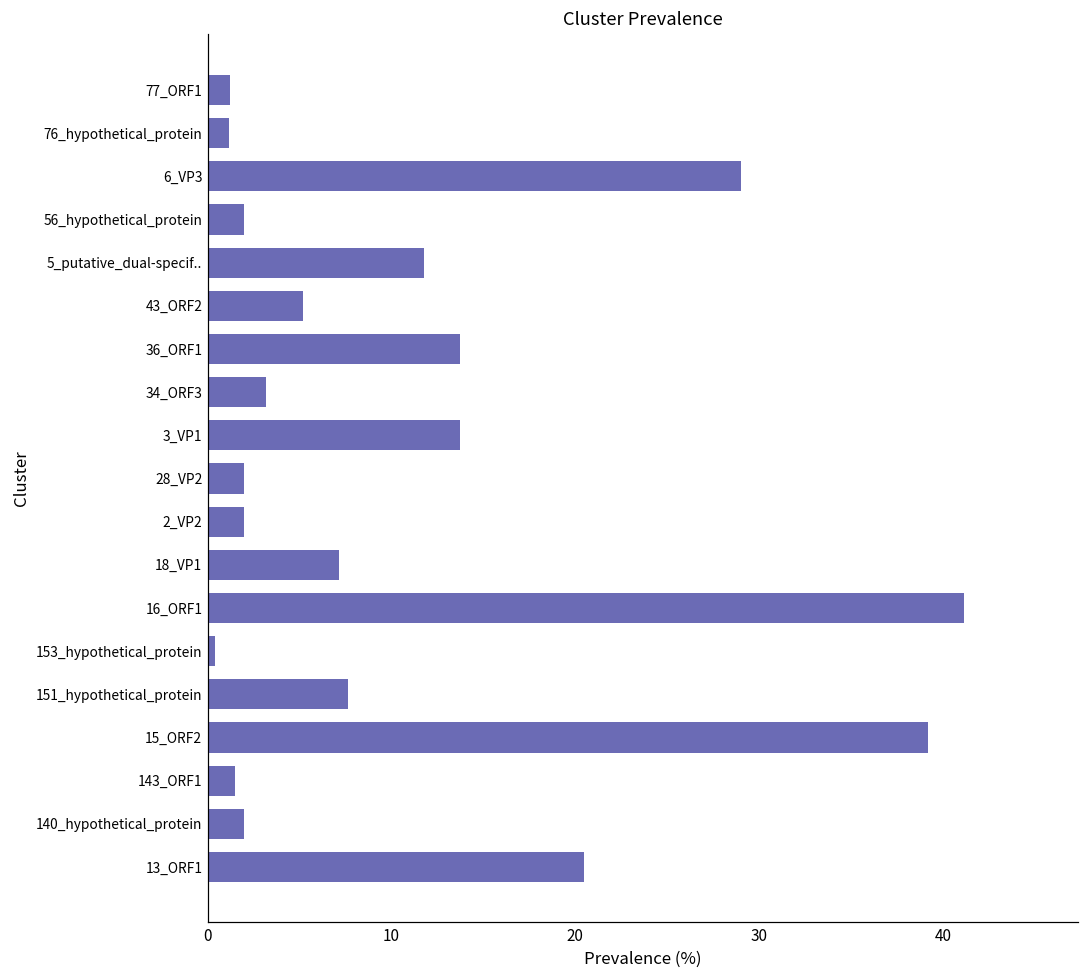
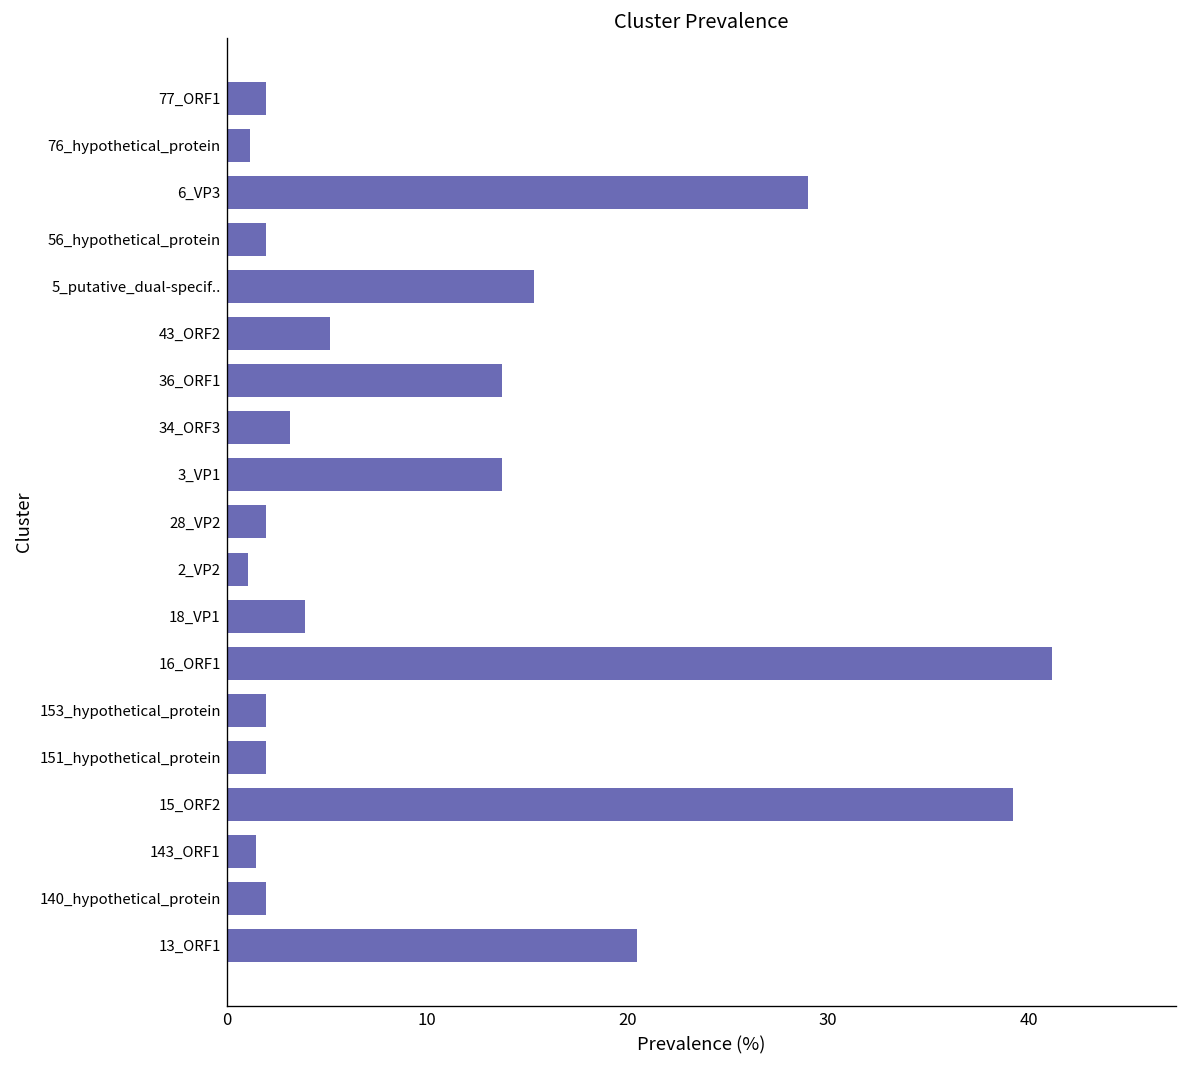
77_ORF1: 1.2 -> 2.0
5_putative_dual-specif..: 11.8 -> 15.3
2_VP2: 2.0 -> 1.1
18_VP1: 7.1 -> 3.9
153_hypothetical_protein: 0.4 -> 2.0
151_hypothetical_protein: 7.6 -> 2.0
